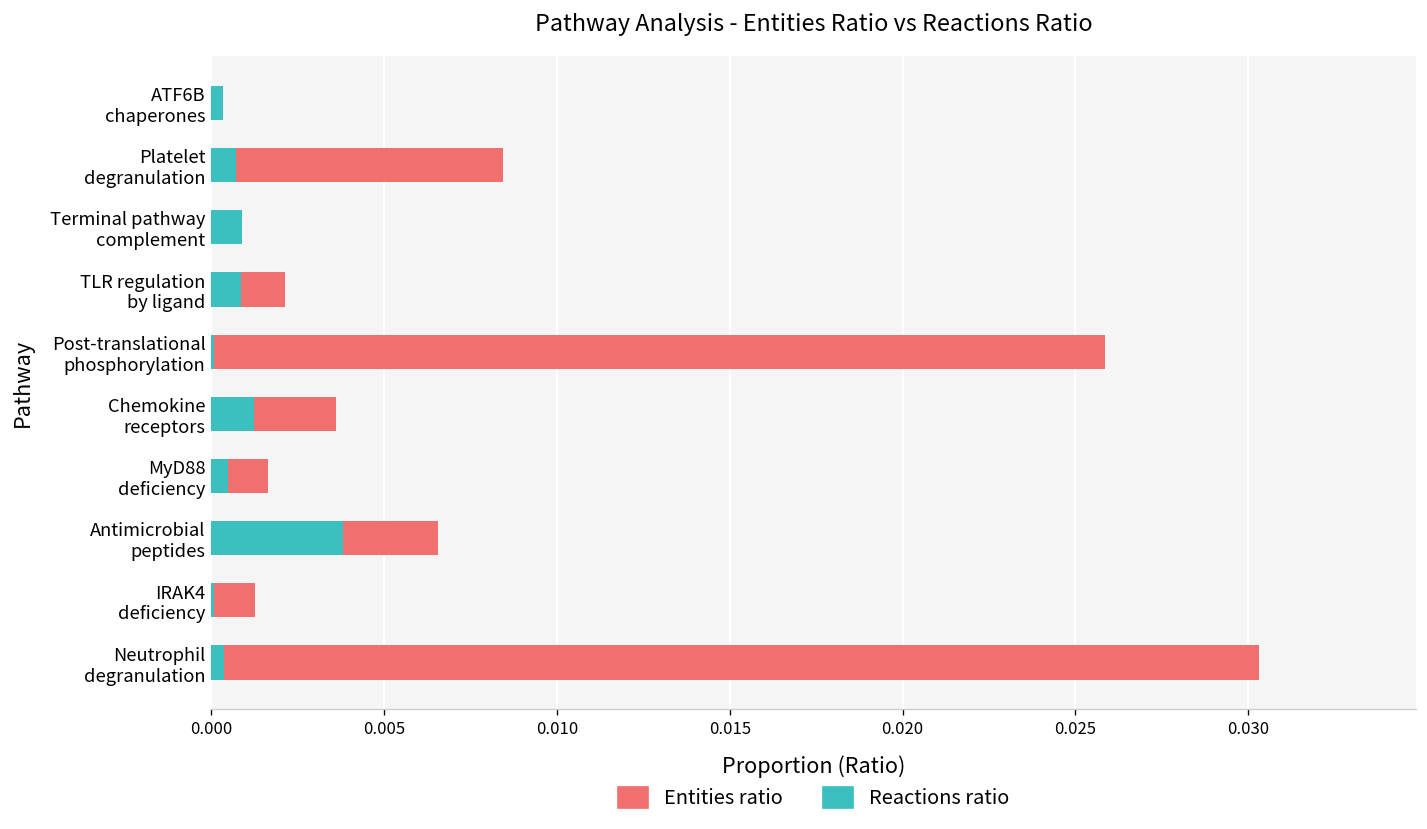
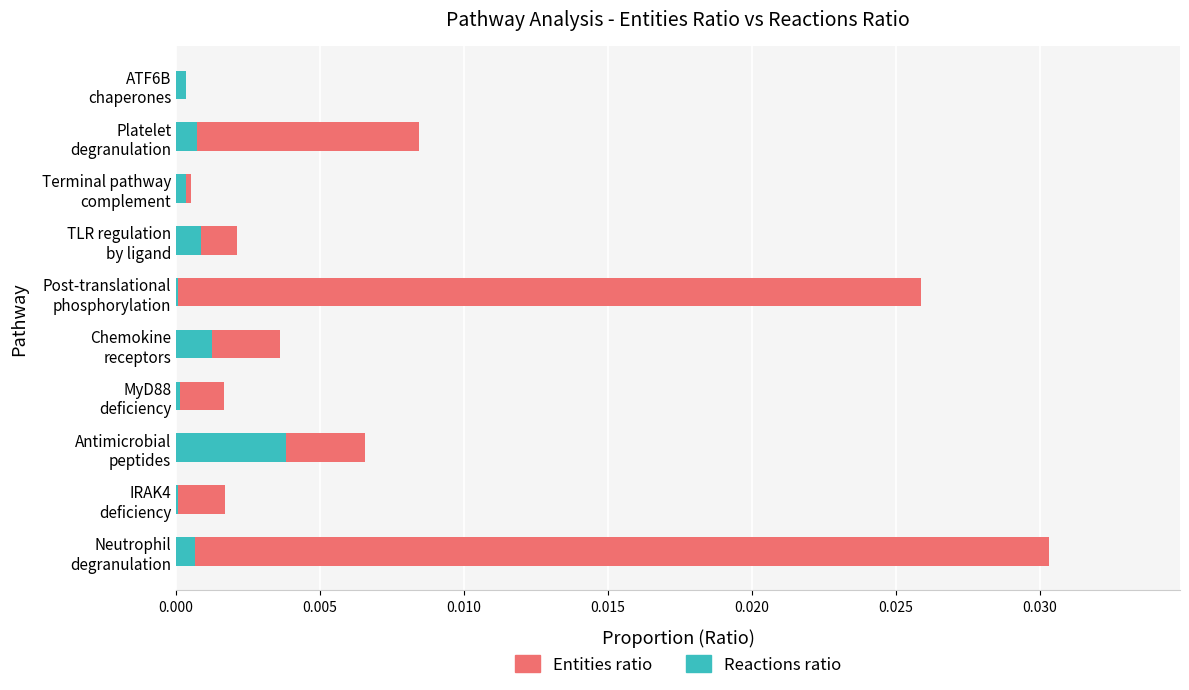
Reactions ratio, Terminal pathway complement: 0.0009 -> 0.0003
Reactions ratio, MyD88 deficiency: 0.0005 -> 0.0001
Entities ratio, IRAK4 deficiency: 0.0013 -> 0.0017
Reactions ratio, Neutrophil degranulation: 0.0004 -> 0.0007
